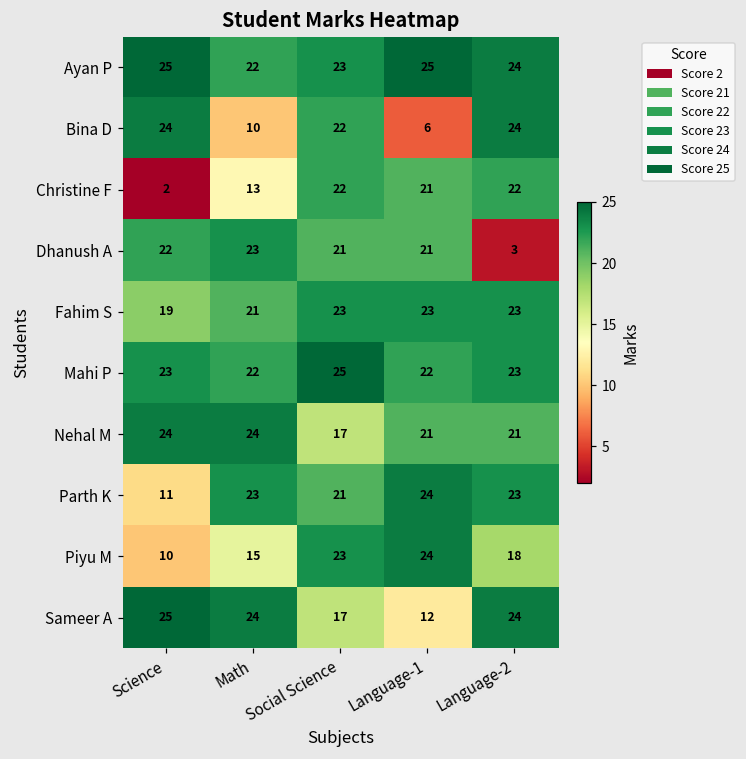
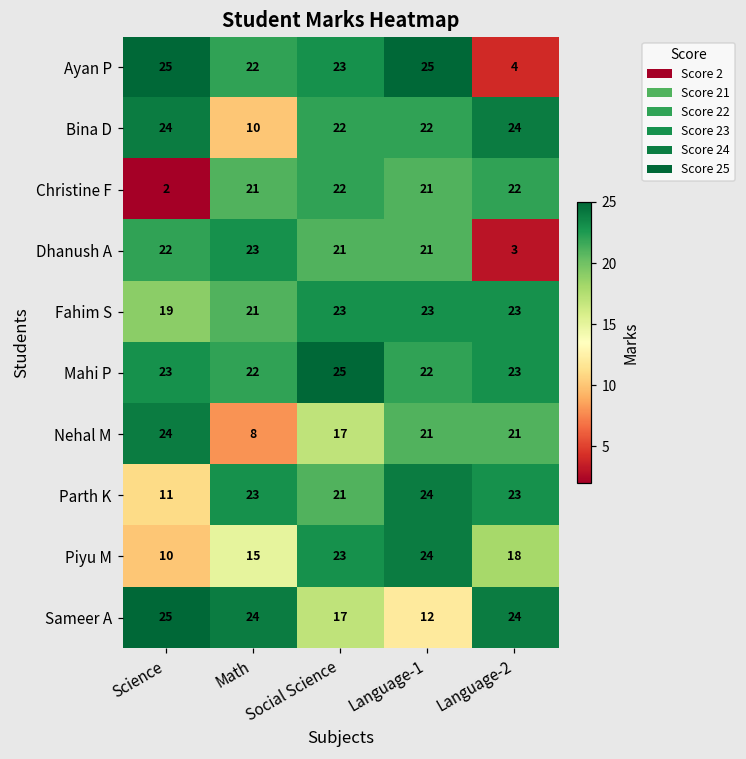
Ayan P, Language-2: 24 -> 4
Bina D, Language-1: 6 -> 22
Christine F, Math: 13 -> 21
Nehal M, Math: 24 -> 8
